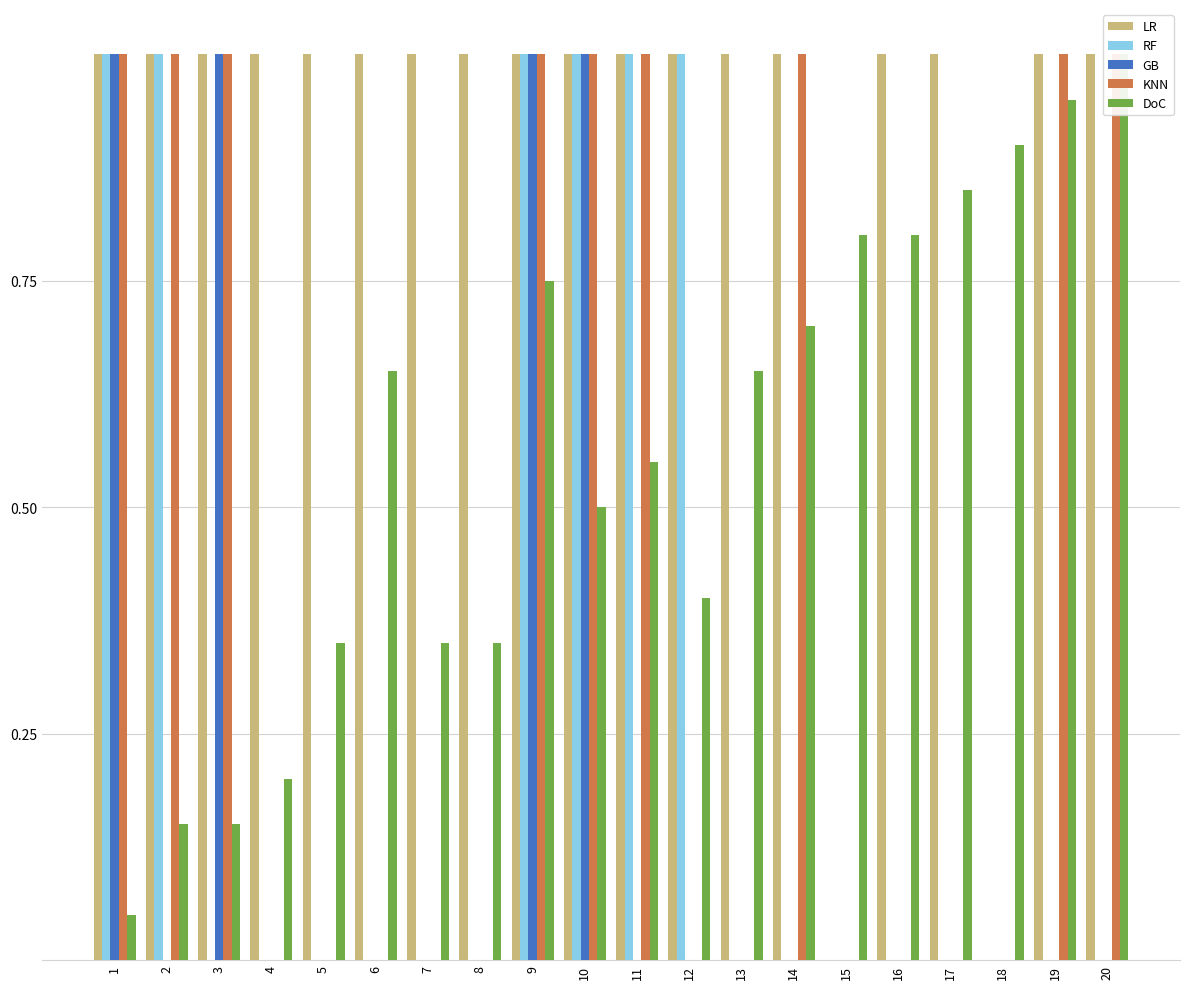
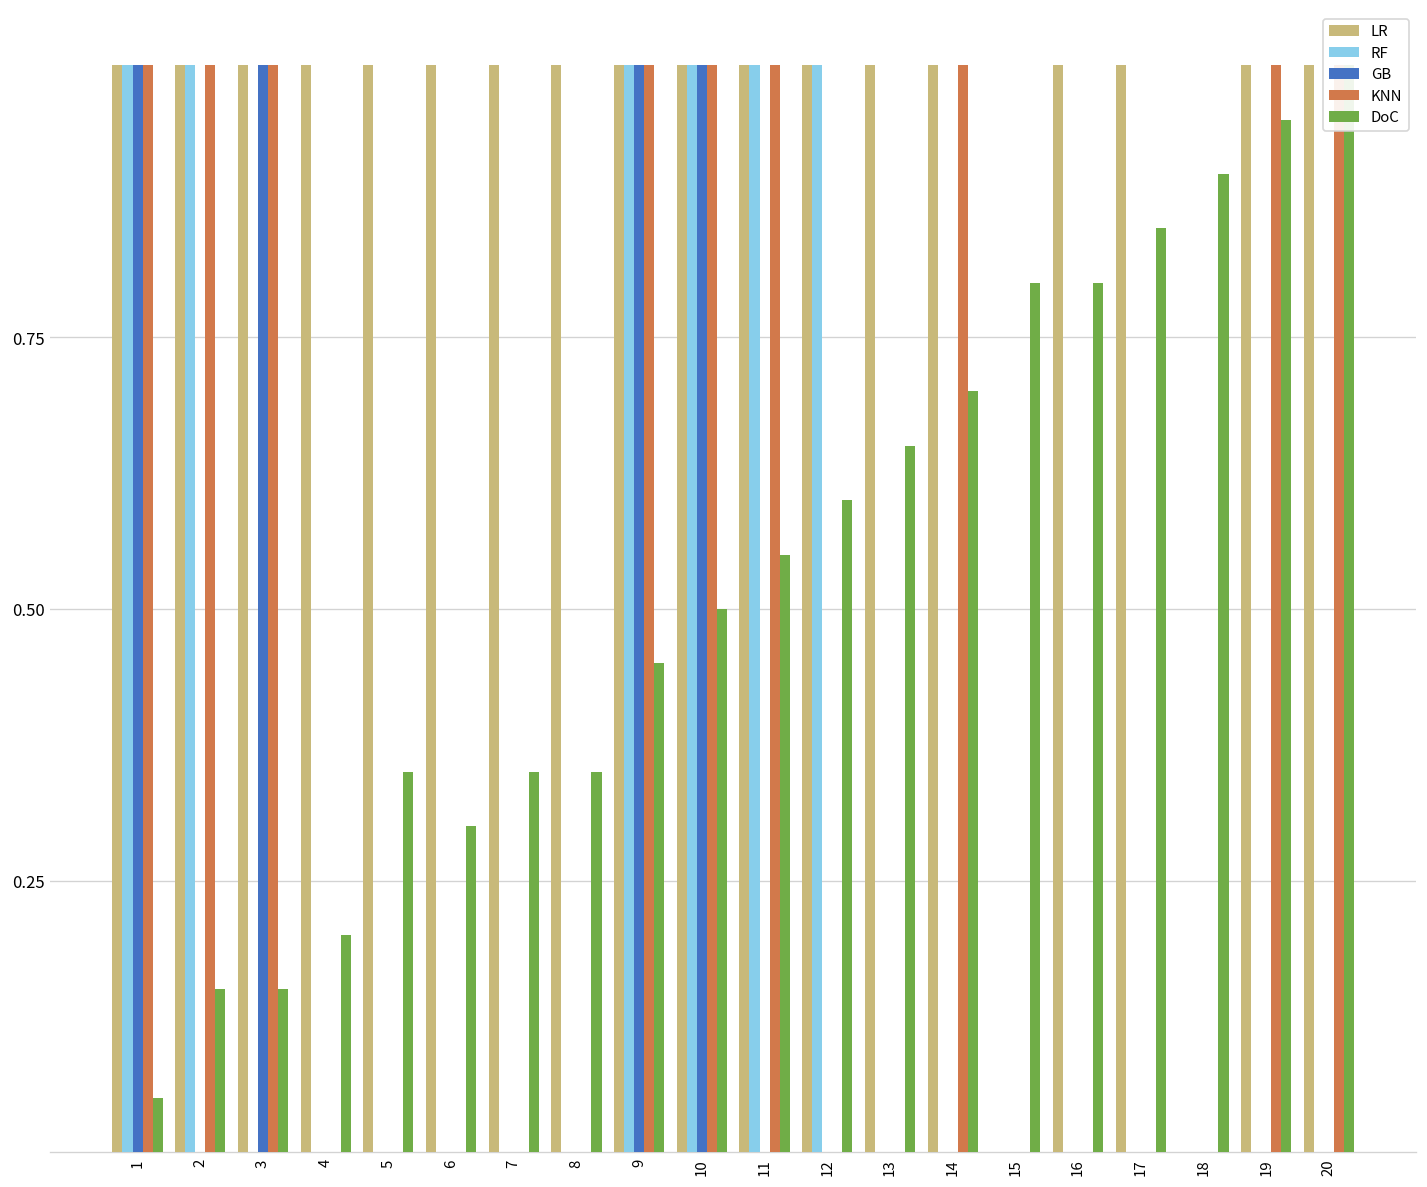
DoC, 6: 0.65 -> 0.30
DoC, 9: 0.75 -> 0.45
DoC, 12: 0.40 -> 0.60
